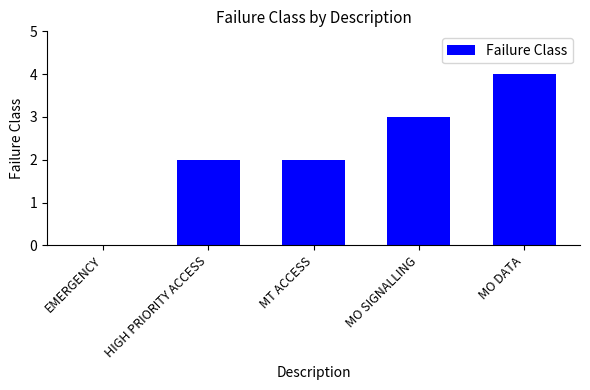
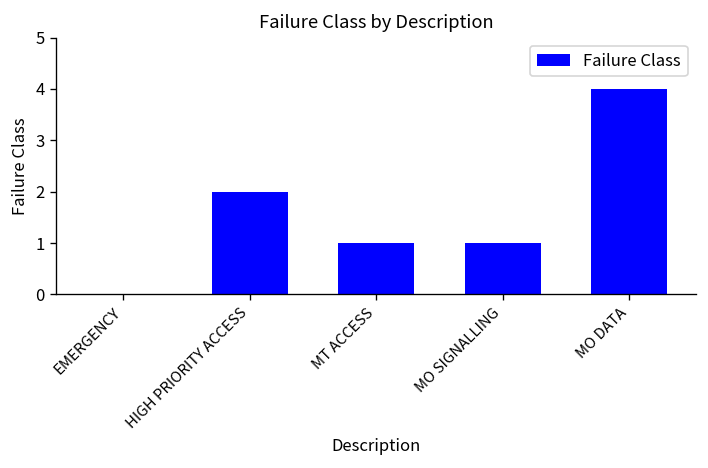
MT ACCESS: 2 -> 1
MO SIGNALLING: 3 -> 1
